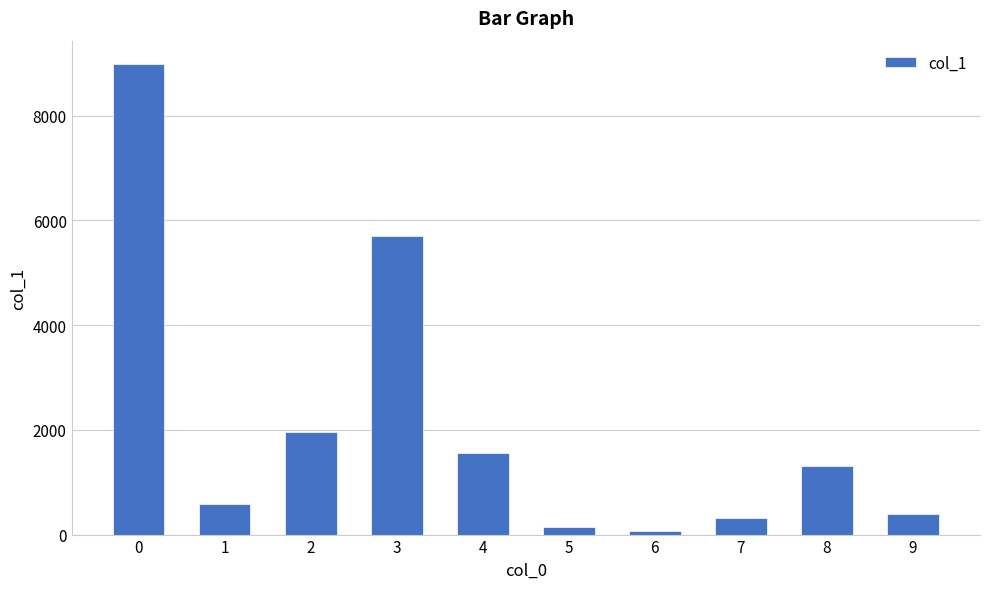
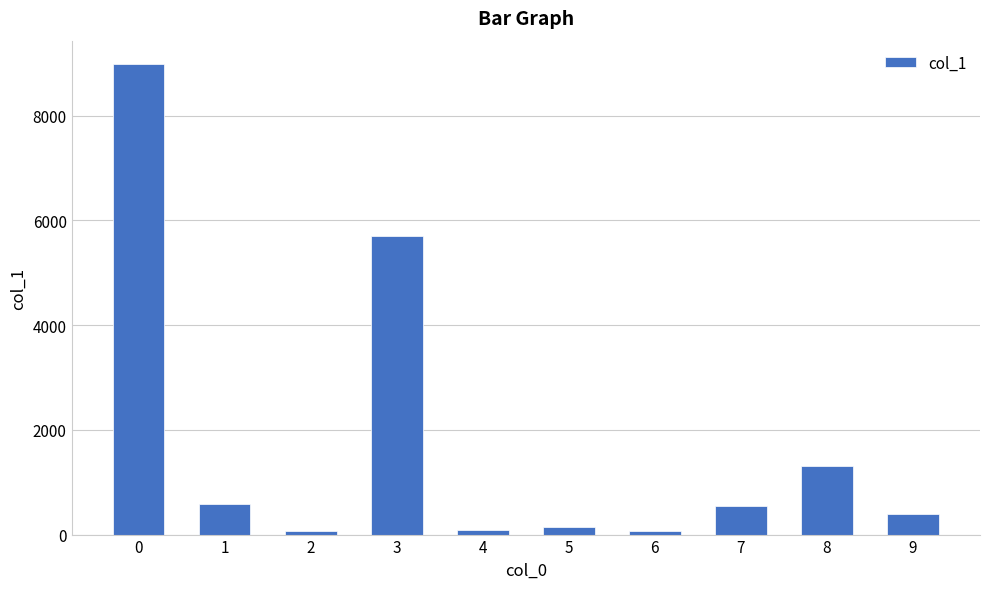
2: 2000 -> 100
4: 1500 -> 100
7: 300 -> 500
